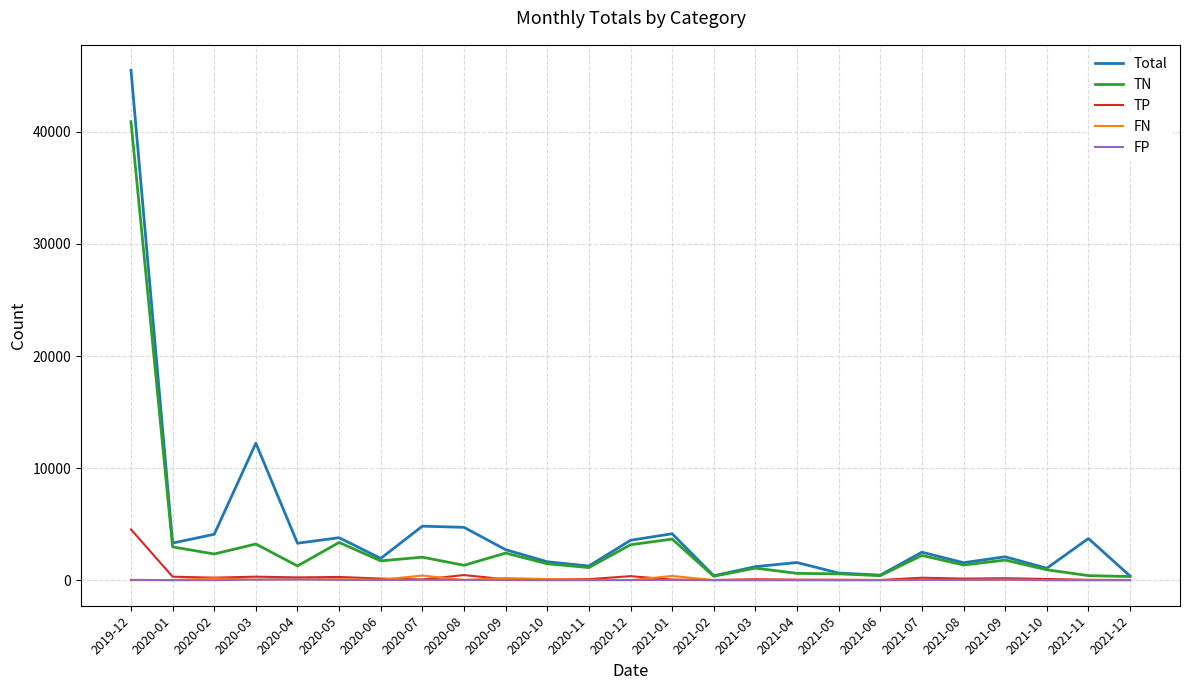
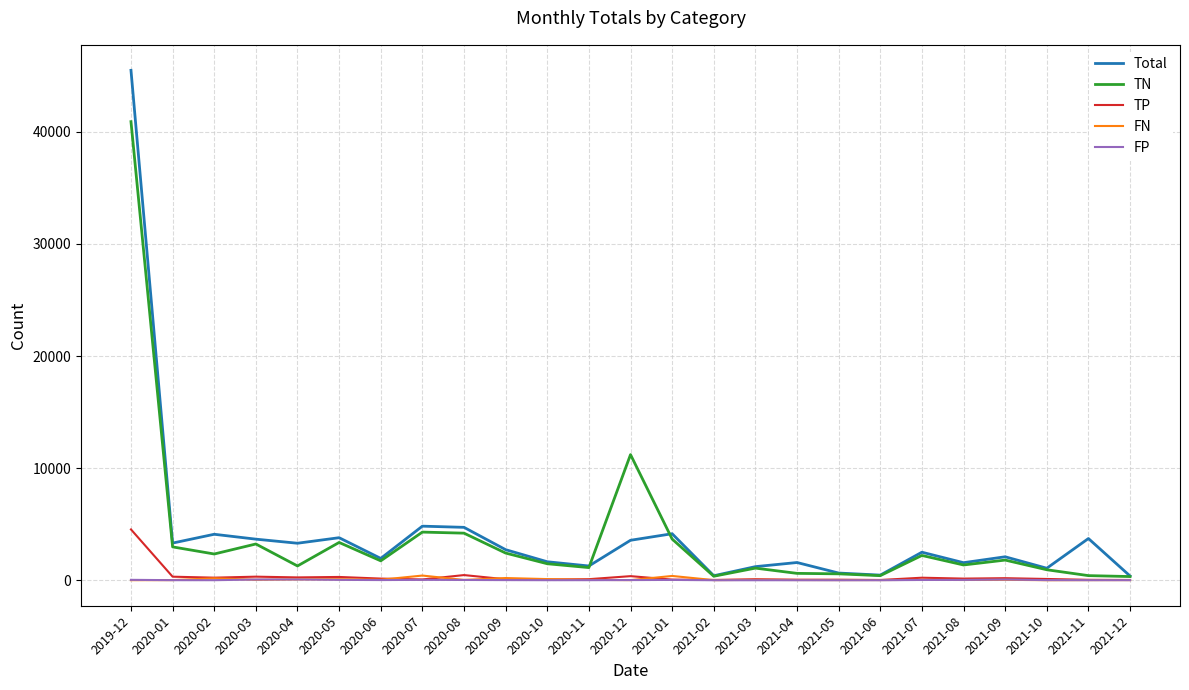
Total, 2020-03: 12200 -> 3700
TN, 2020-07: 2100 -> 4300
TN, 2020-08: 1300 -> 4200
TN, 2020-12: 3200 -> 11200
